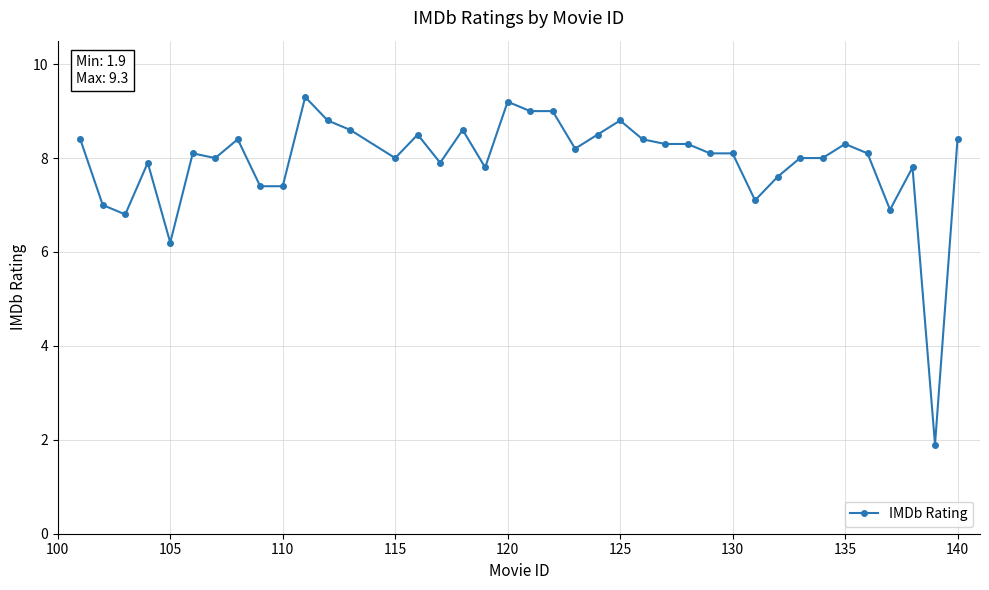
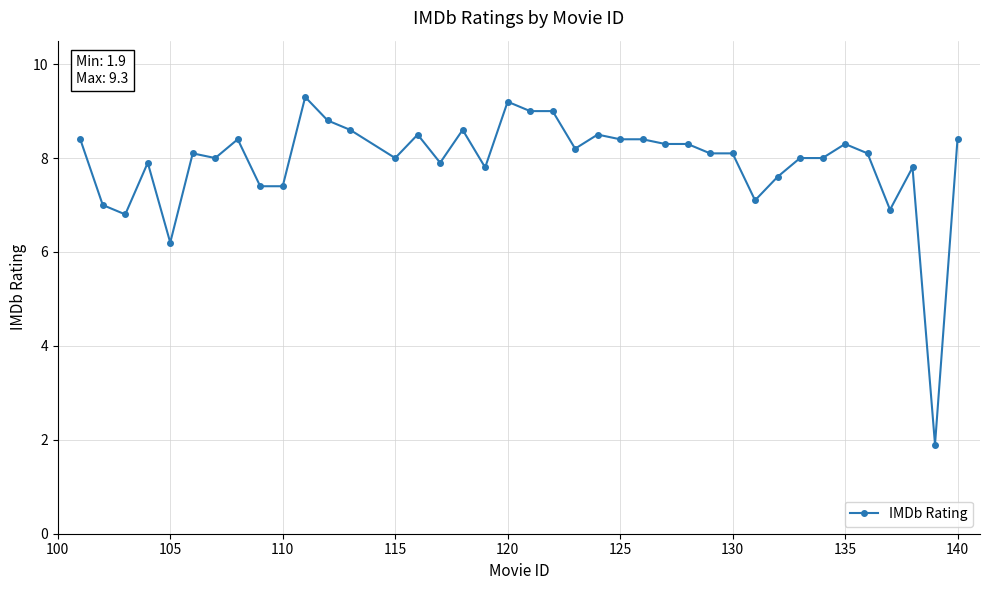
125: 8.8 -> 8.4
